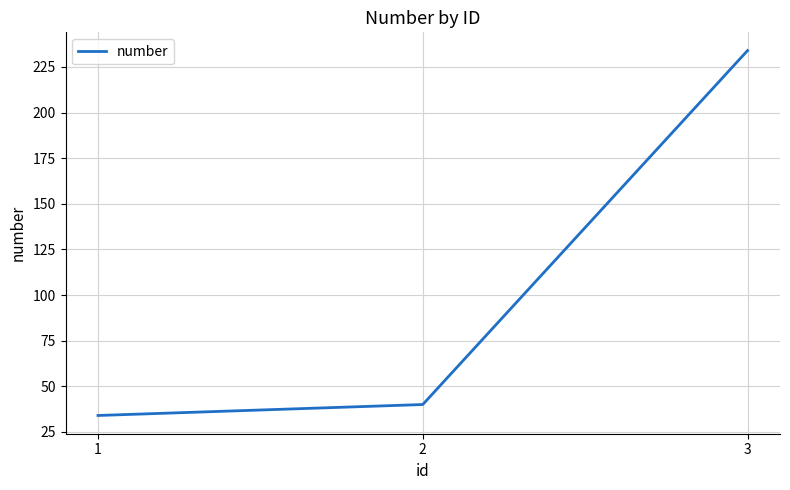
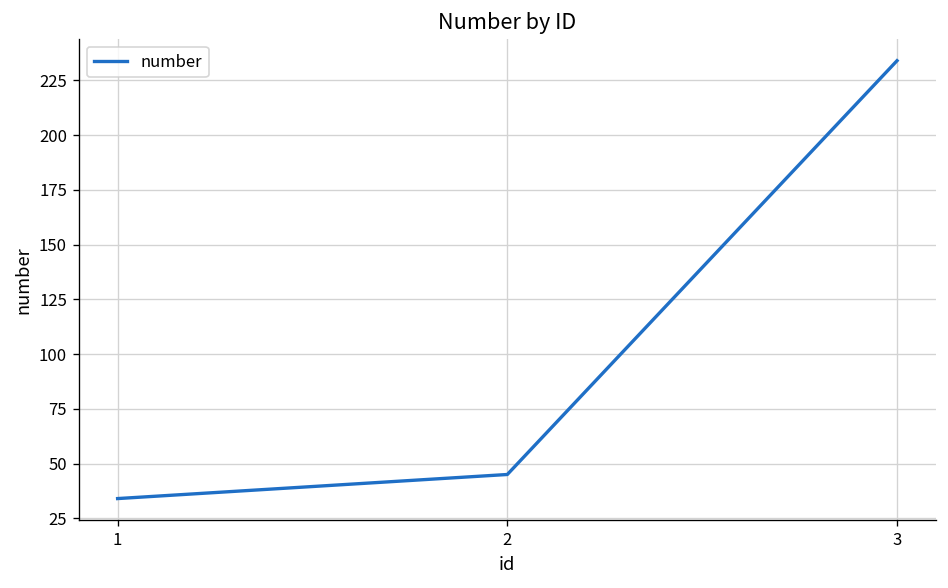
2: 40 -> 45
